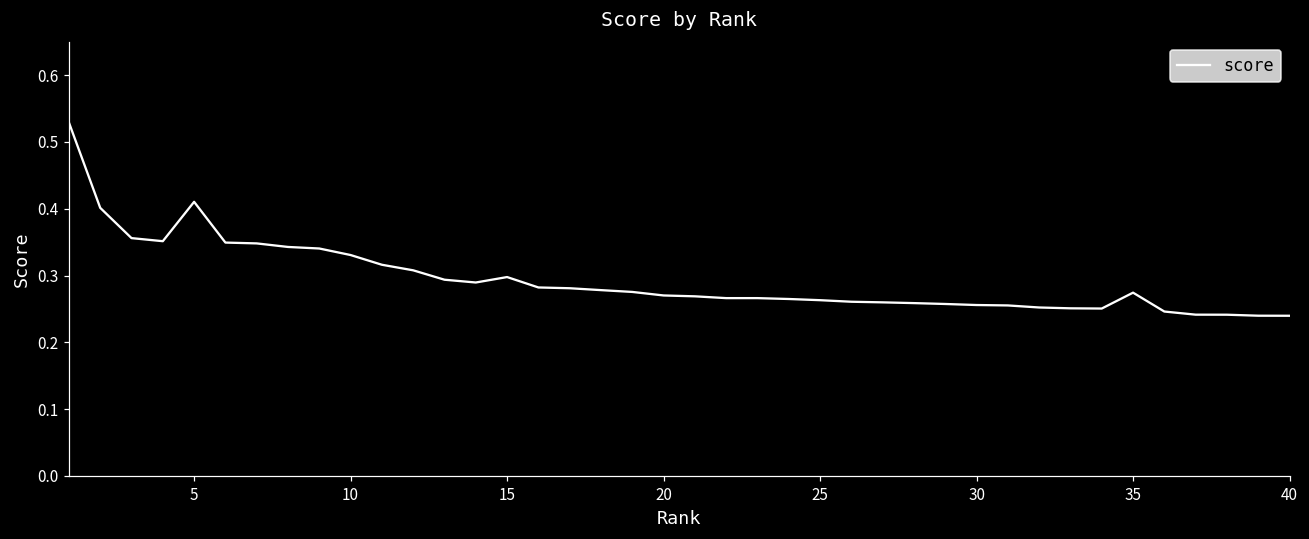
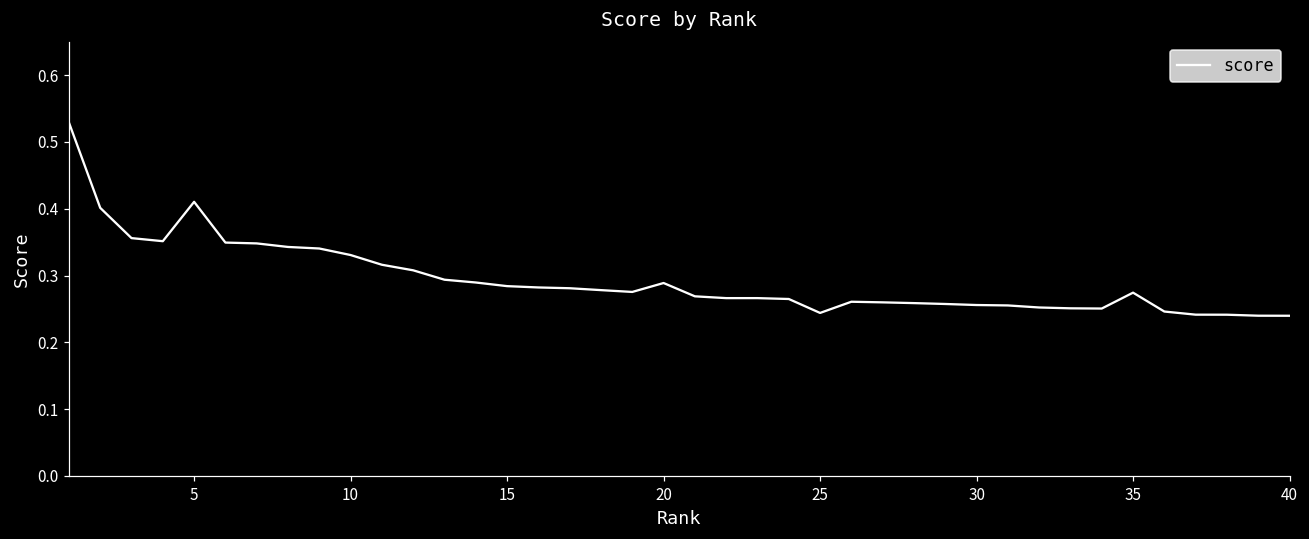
15: 0.30 -> 0.28
20: 0.27 -> 0.29
25: 0.26 -> 0.24
